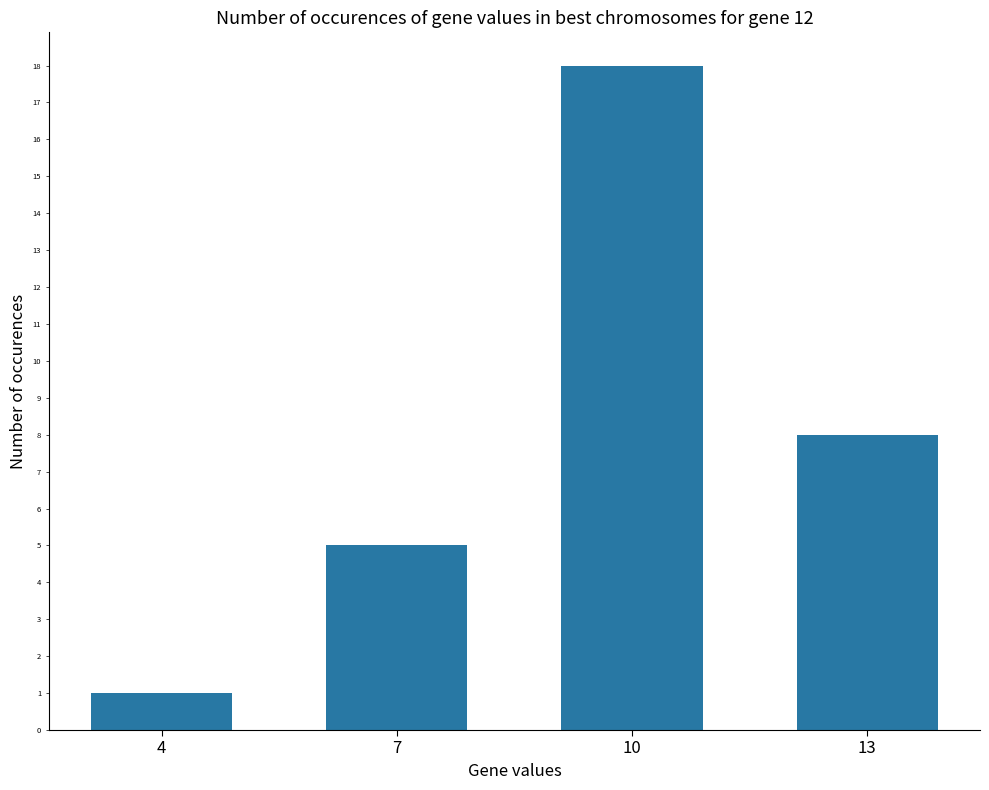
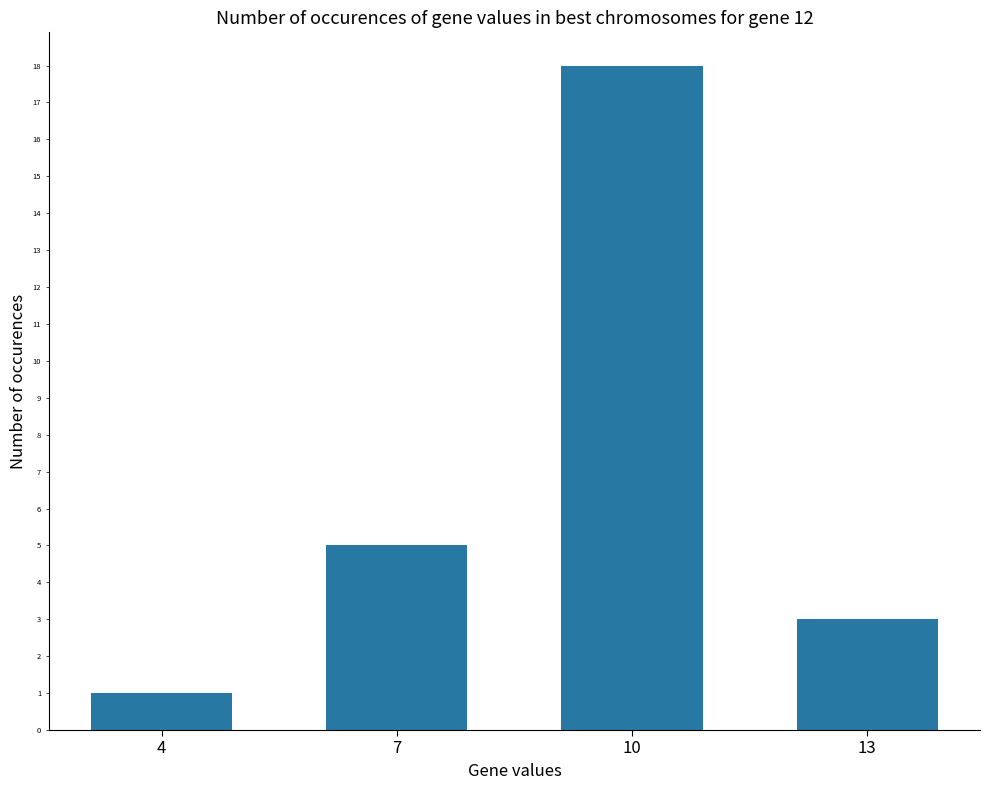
13: 8 -> 3
